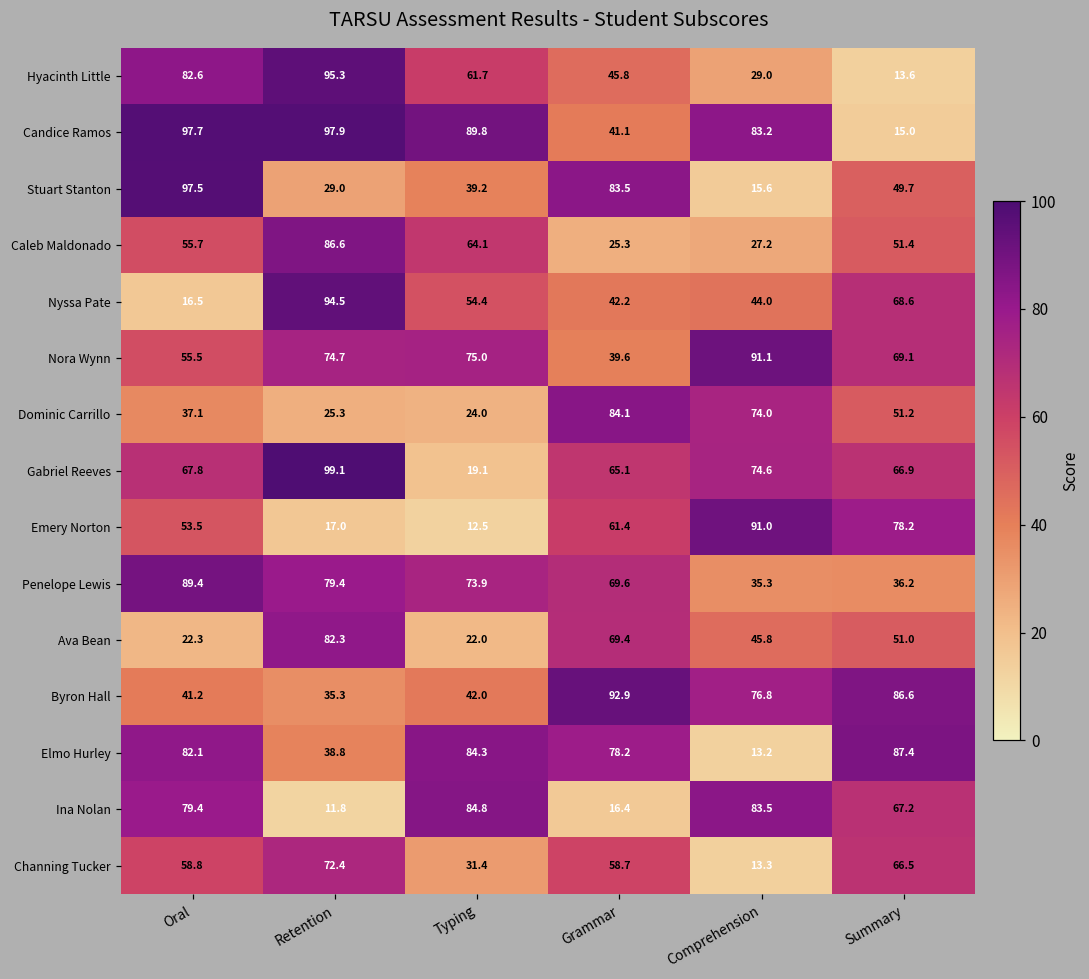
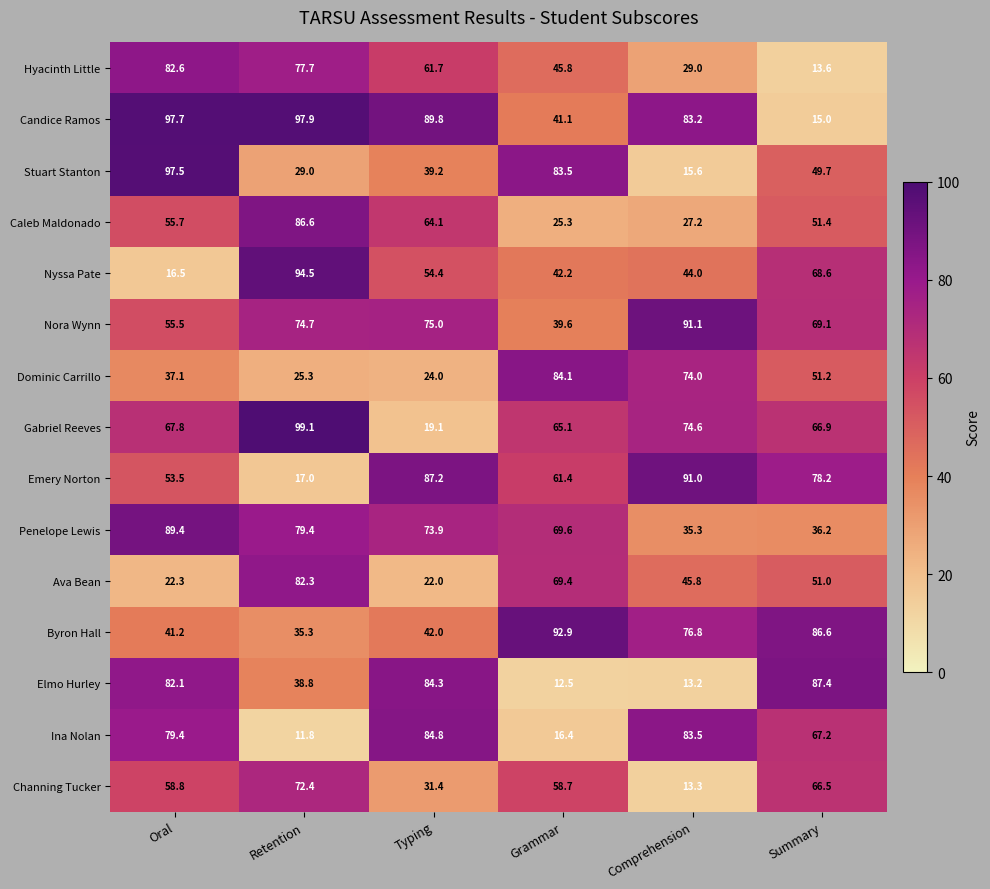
Hyacinth Little, Retention: 95.3 -> 77.7
Emery Norton, Typing: 12.5 -> 87.2
Elmo Hurley, Grammar: 78.2 -> 12.5
